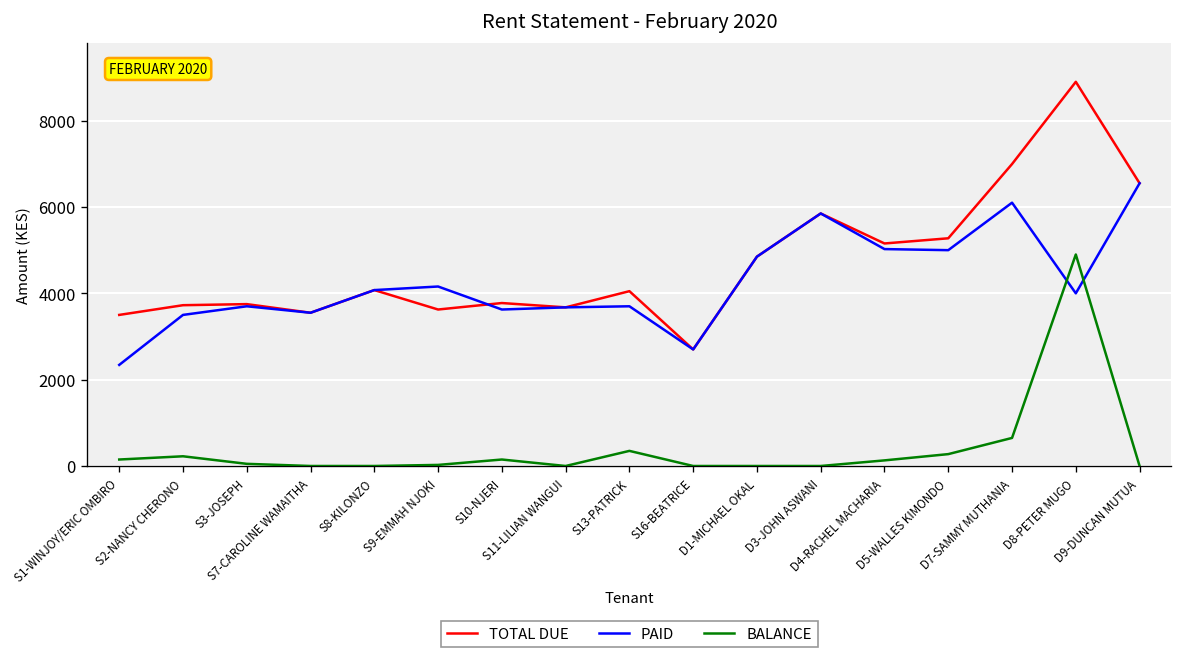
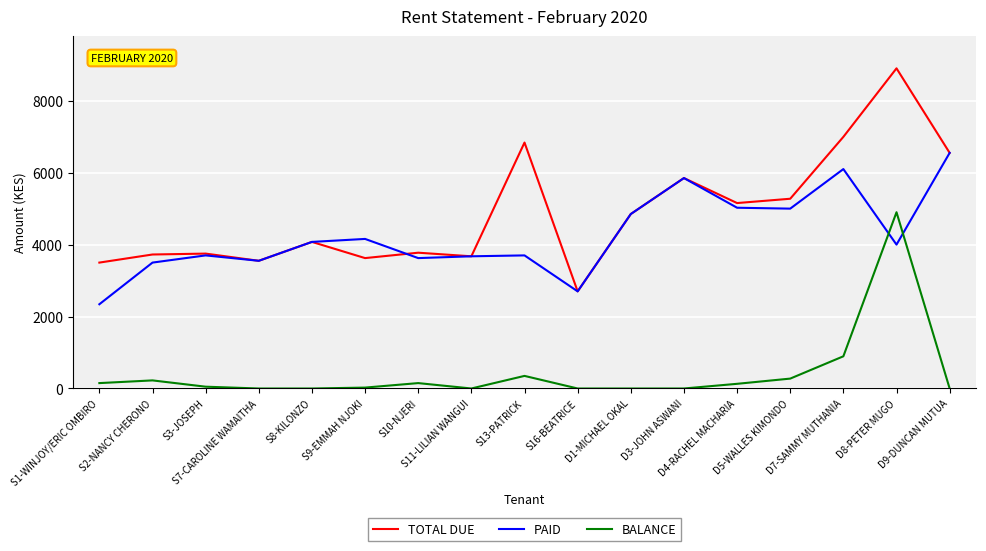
TOTAL DUE, S13-PATRICK: 4100 -> 6800
BALANCE, D7-SAMMY MUTHANIA: 700 -> 900
